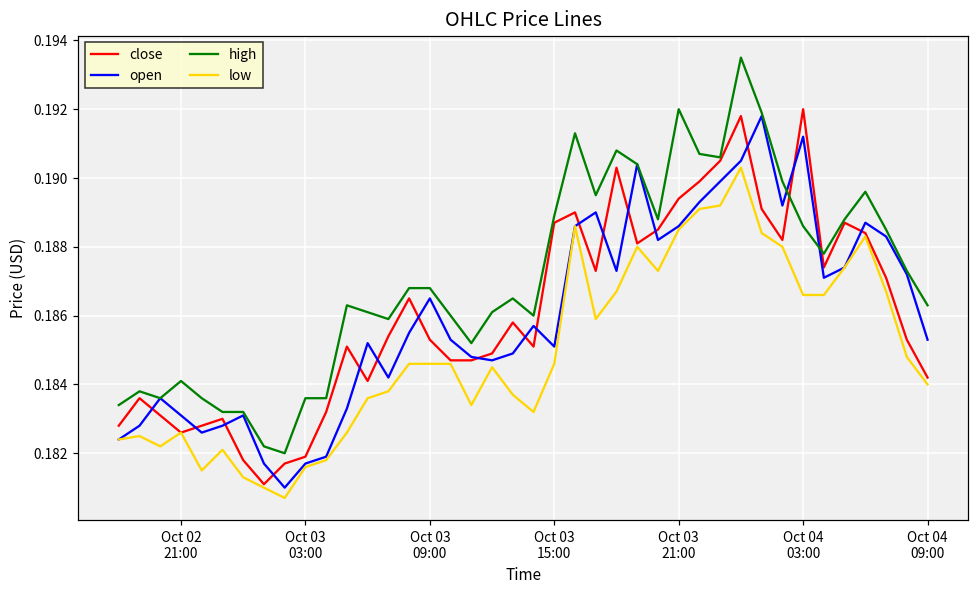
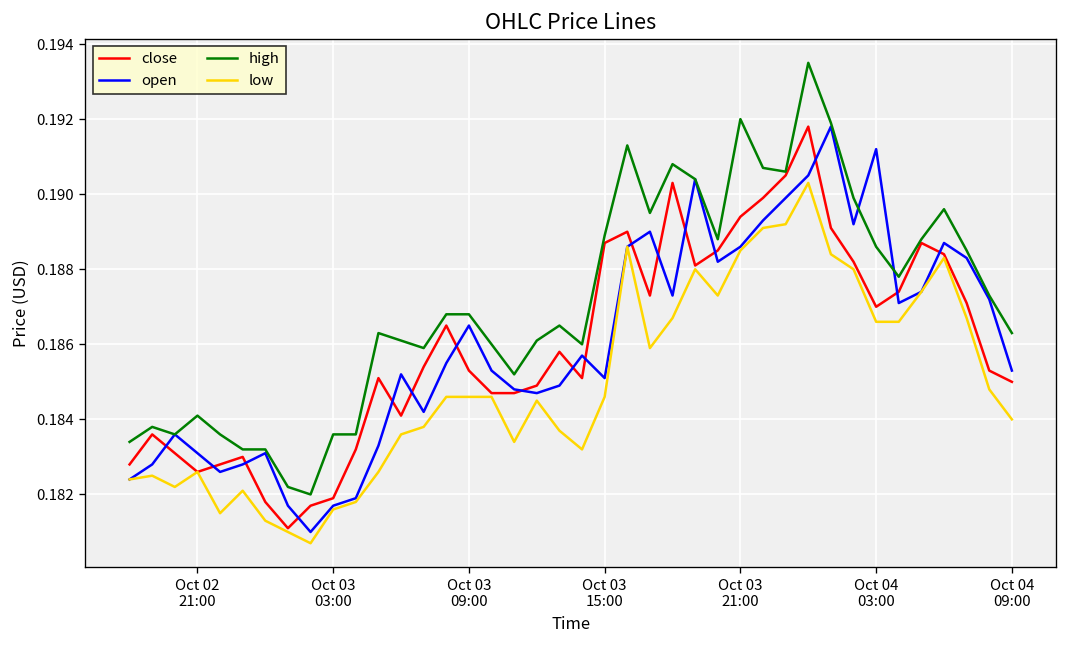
close, Oct 04 03:00: 0.192 -> 0.187
close, Oct 04 09:00: 0.1842 -> 0.1850
